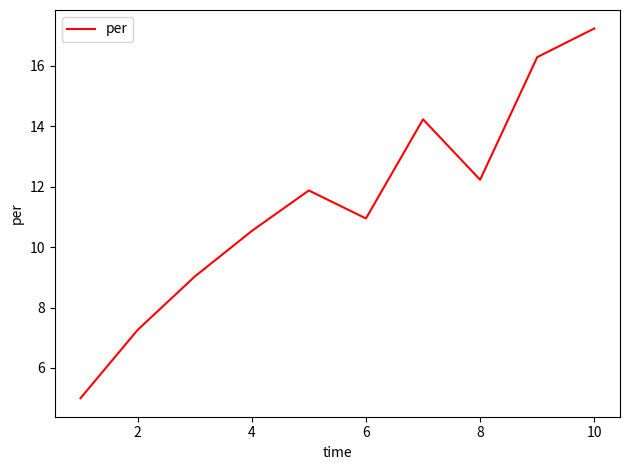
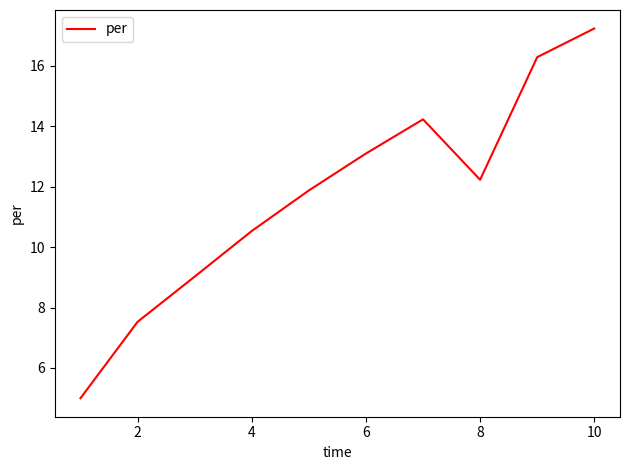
2: 7.3 -> 7.5
6: 10.9 -> 13.1
